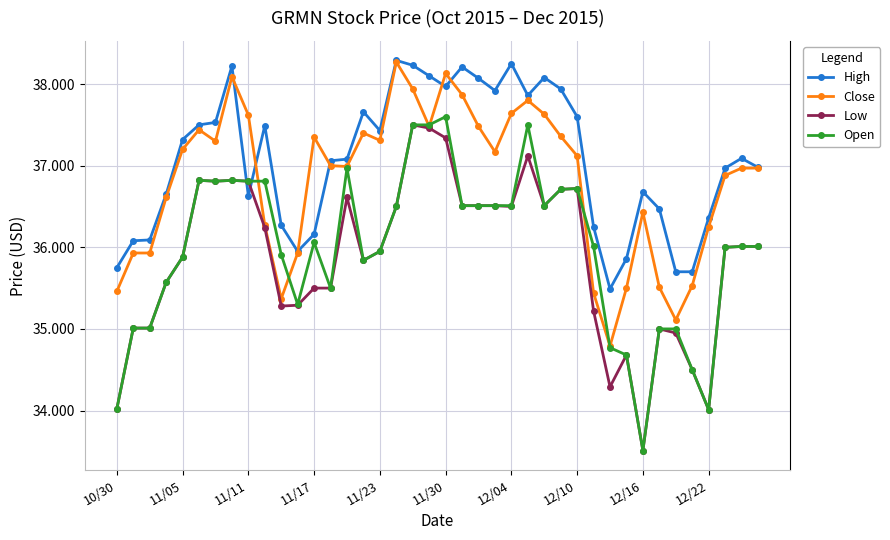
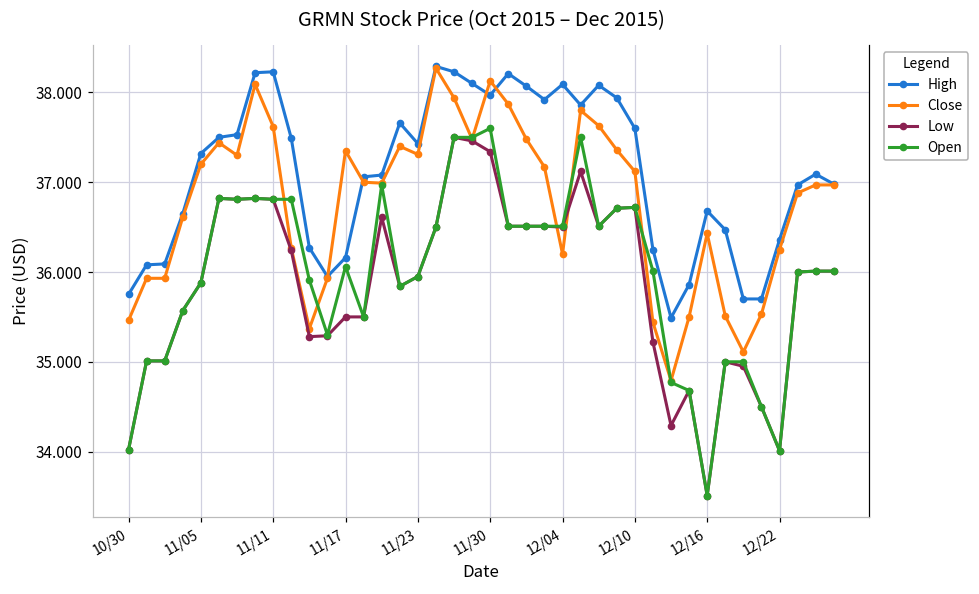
High, 11/11: 36.6 -> 38.2
High, 12/04: 38.3 -> 38.1
Close, 12/04: 37.6 -> 36.2
